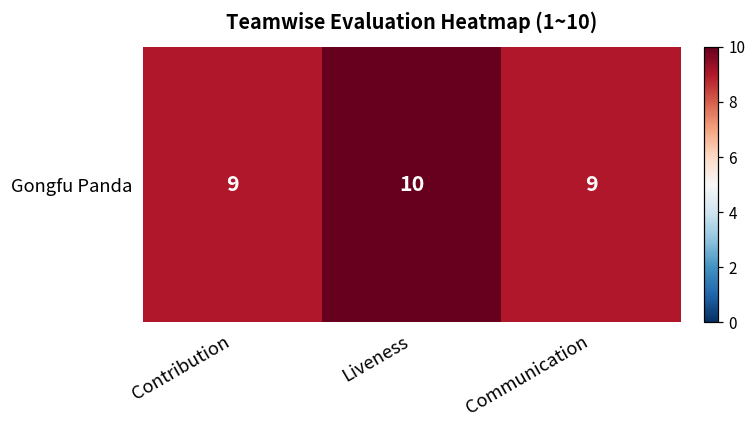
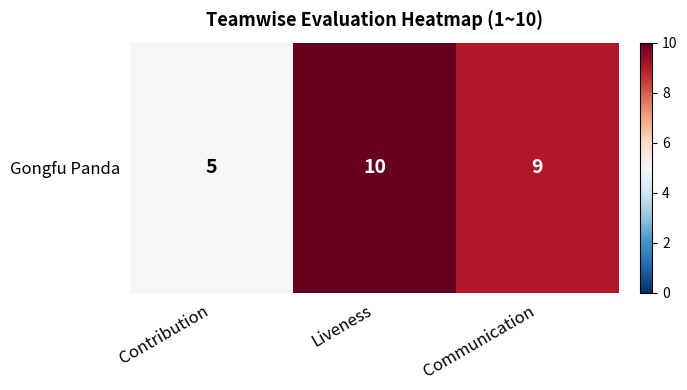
Gongfu Panda, Contribution: 9 -> 5
